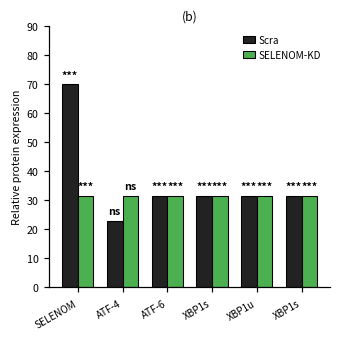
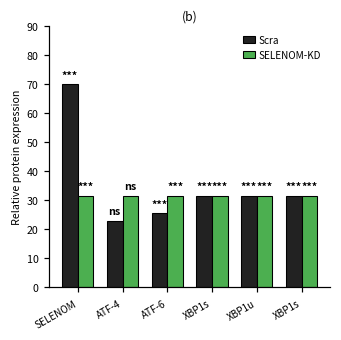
Scra, ATF-6: 32 -> 25
